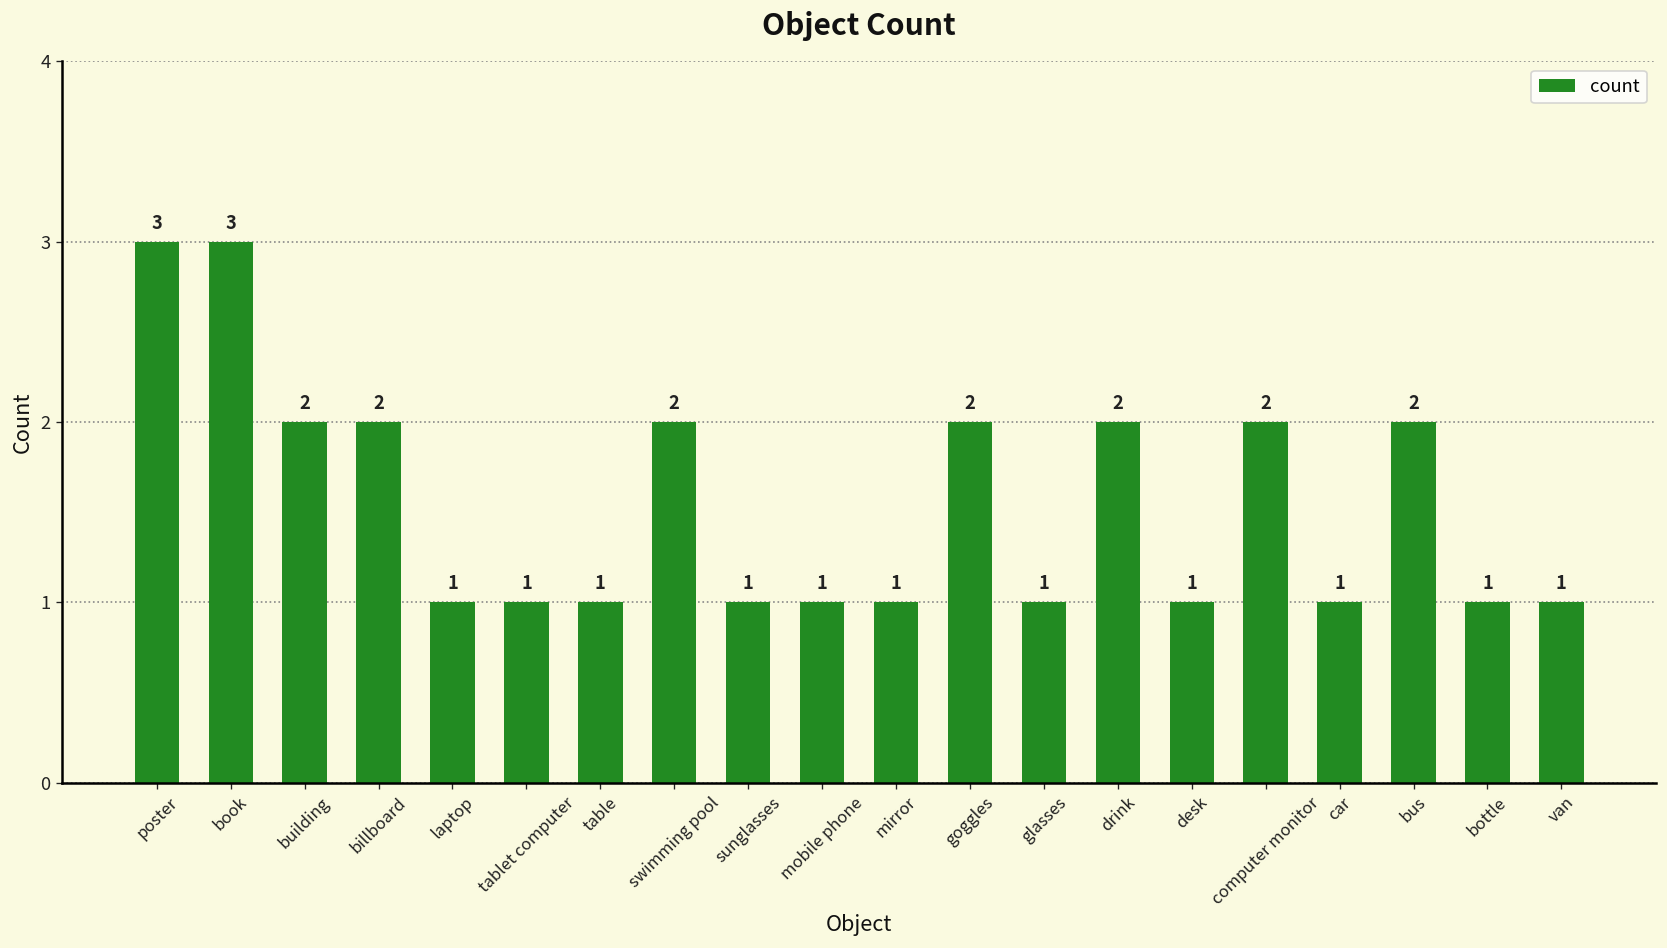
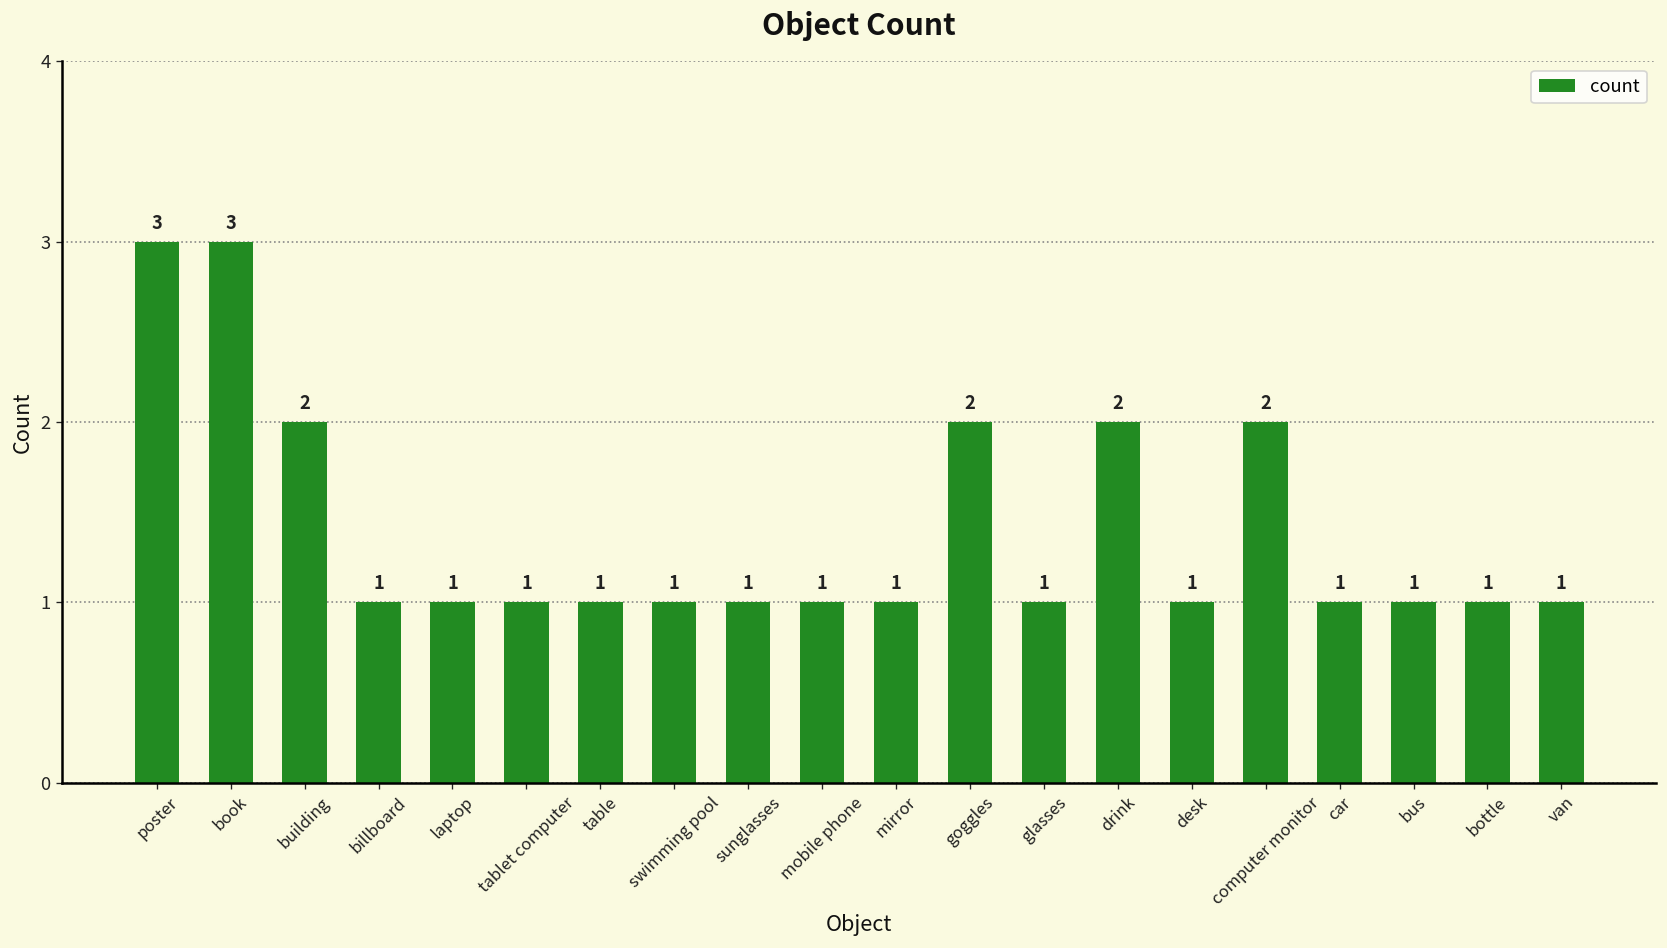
billboard: 2 -> 1
swimming pool: 2 -> 1
bus: 2 -> 1
